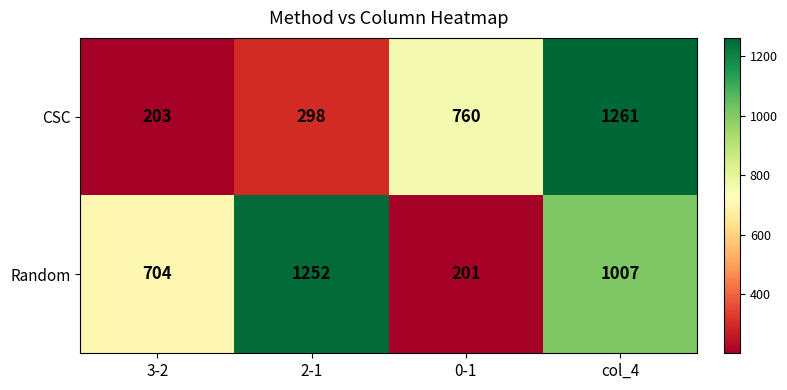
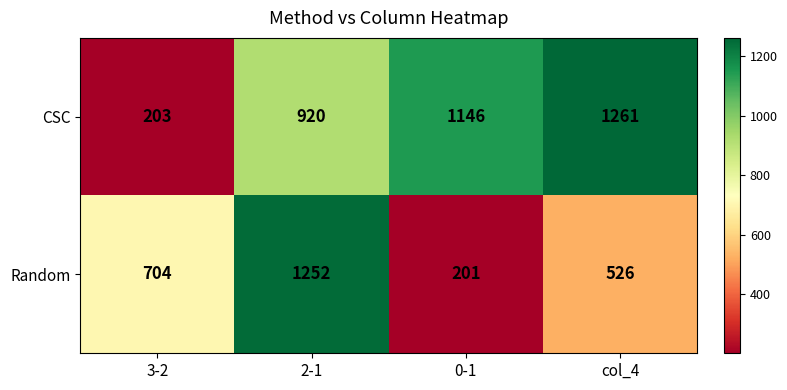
CSC, 2-1: 298 -> 920
CSC, 0-1: 760 -> 1146
Random, col_4: 1007 -> 526
